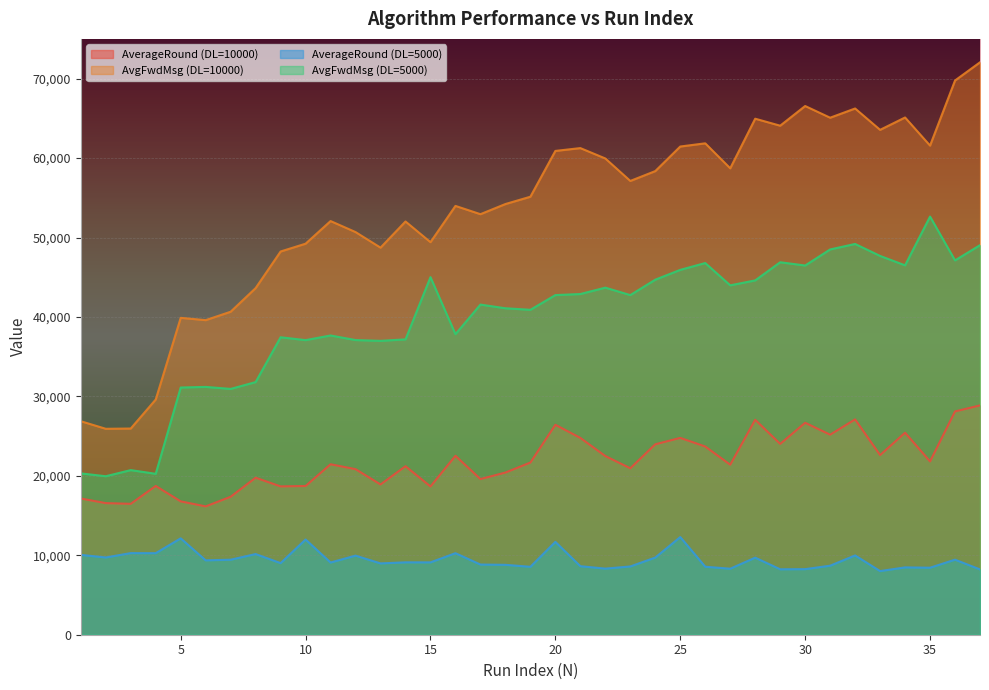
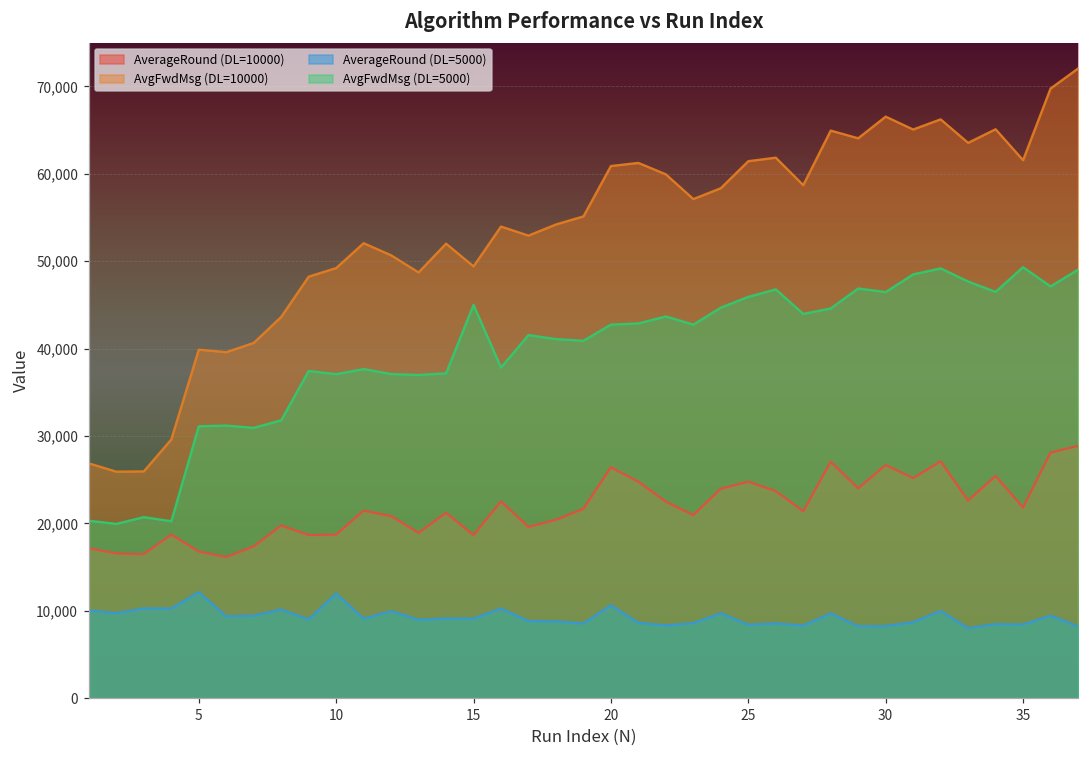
AverageRound (DL=5000), 20: 12,000 -> 11,000
AverageRound (DL=5000), 25: 12,000 -> 8,000
AvgFwdMsg (DL=5000), 35: 53,000 -> 49,000
